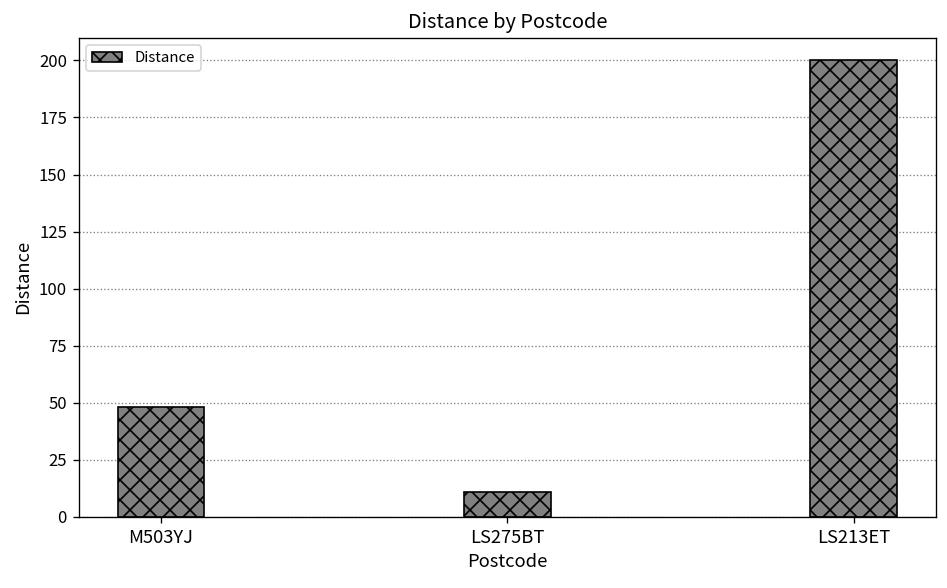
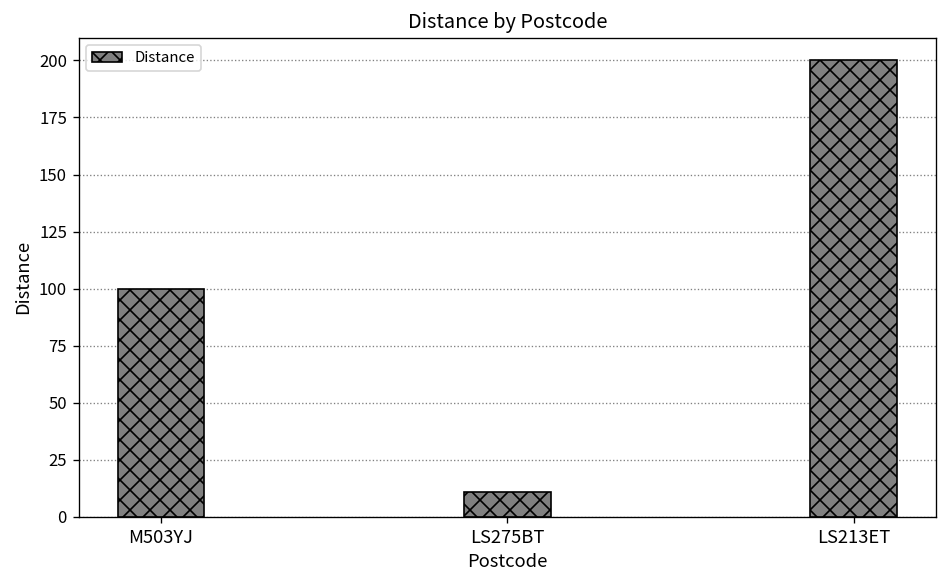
M503YJ: 48 -> 100
